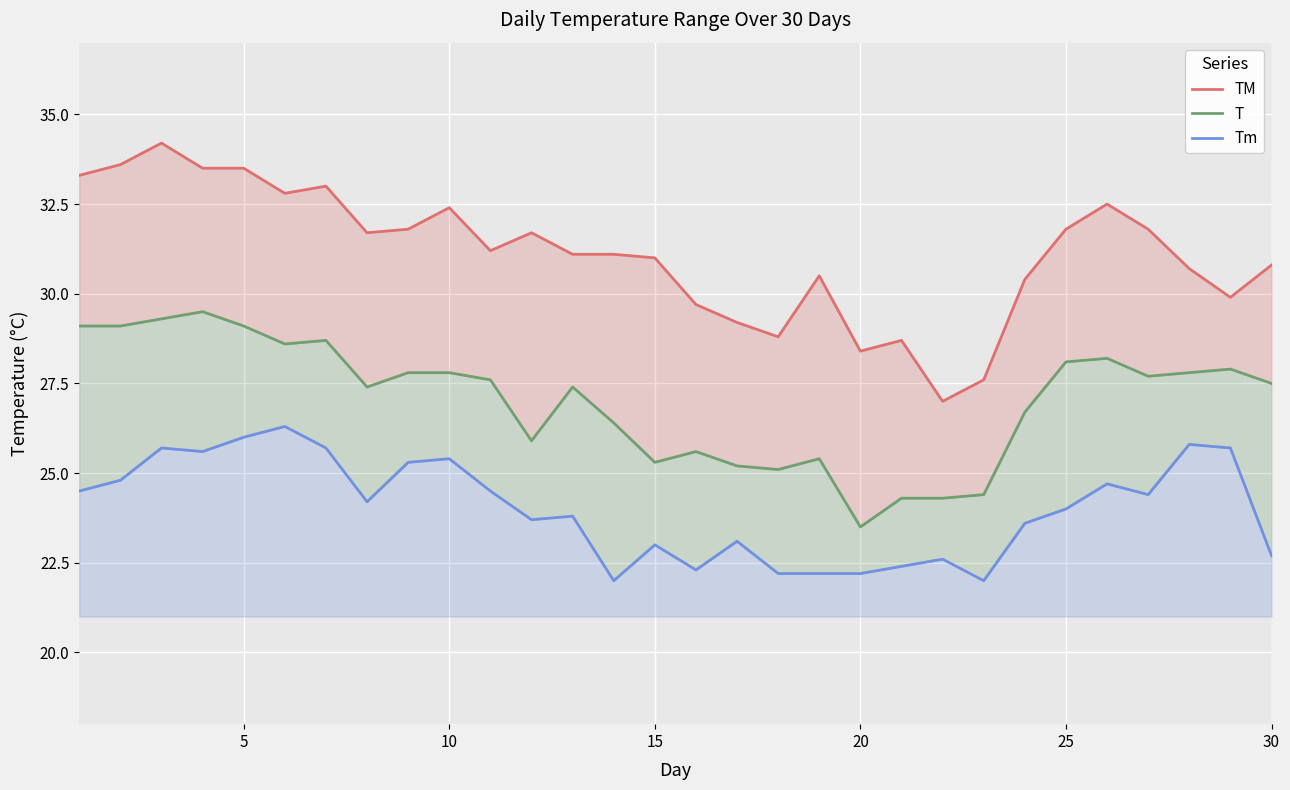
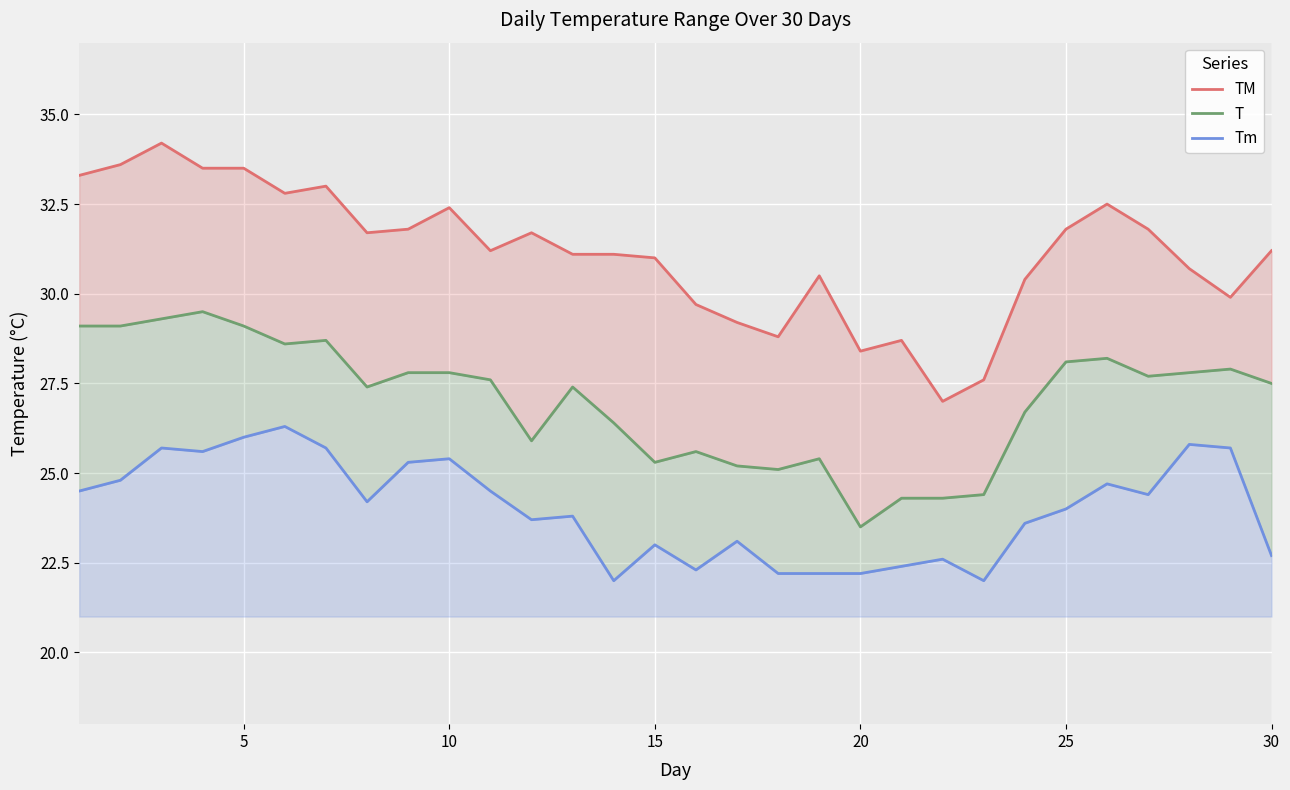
TM, 30: 30.8 -> 31.2
